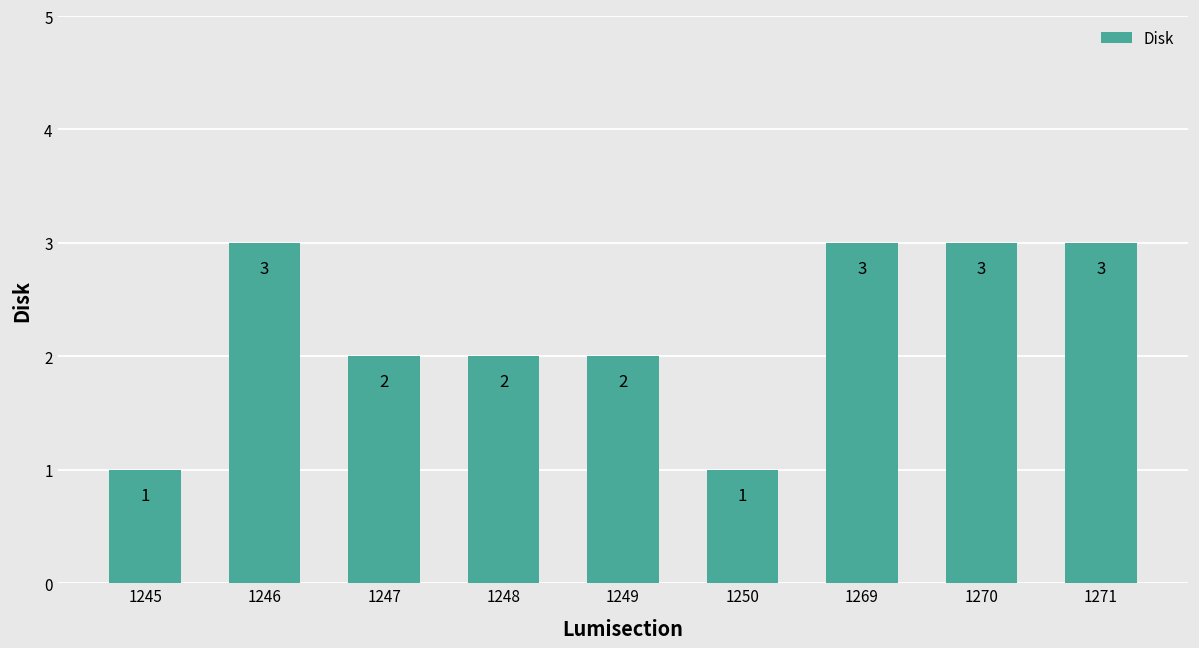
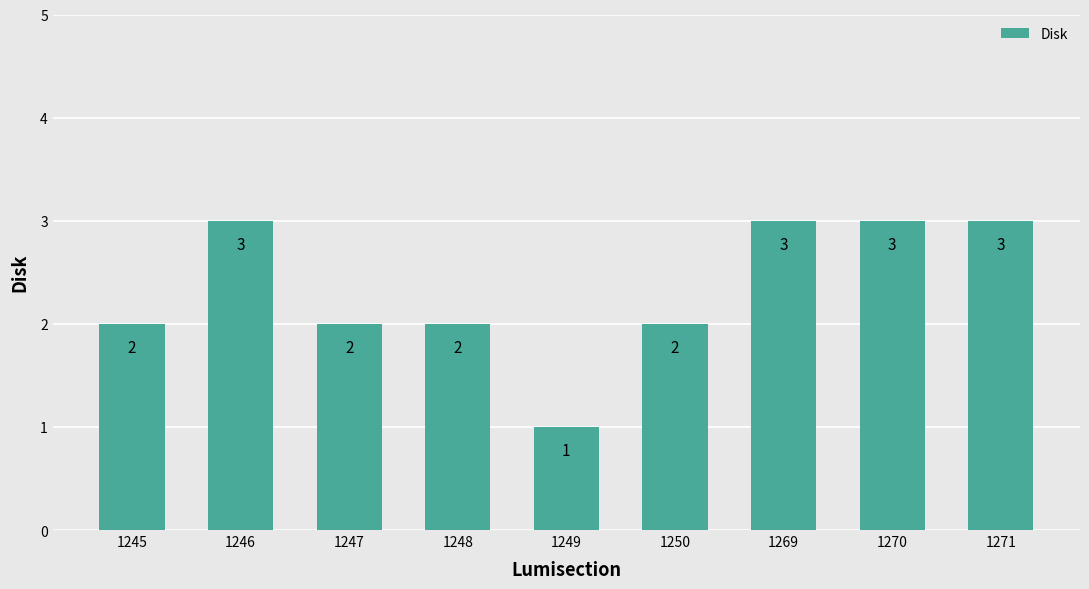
1245: 1 -> 2
1249: 2 -> 1
1250: 1 -> 2
